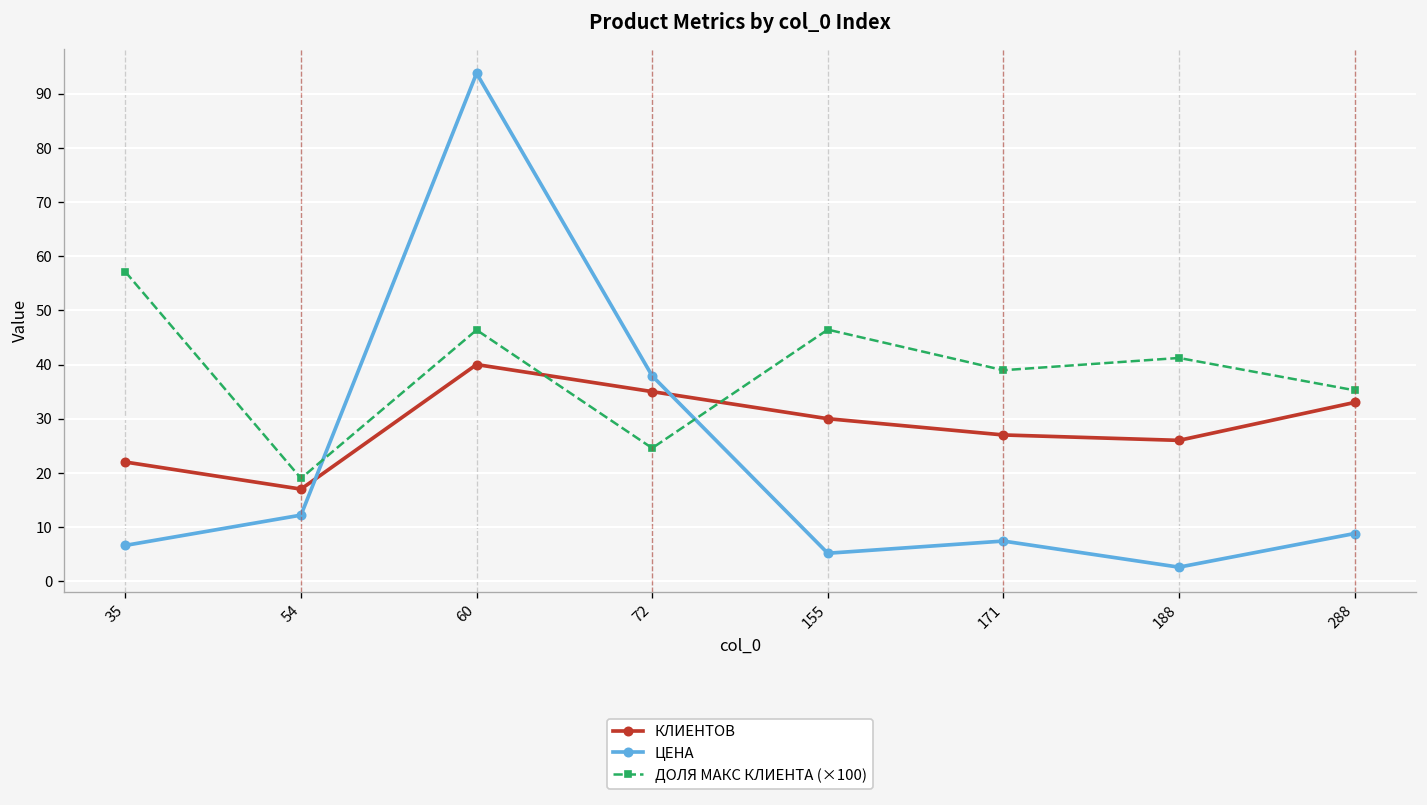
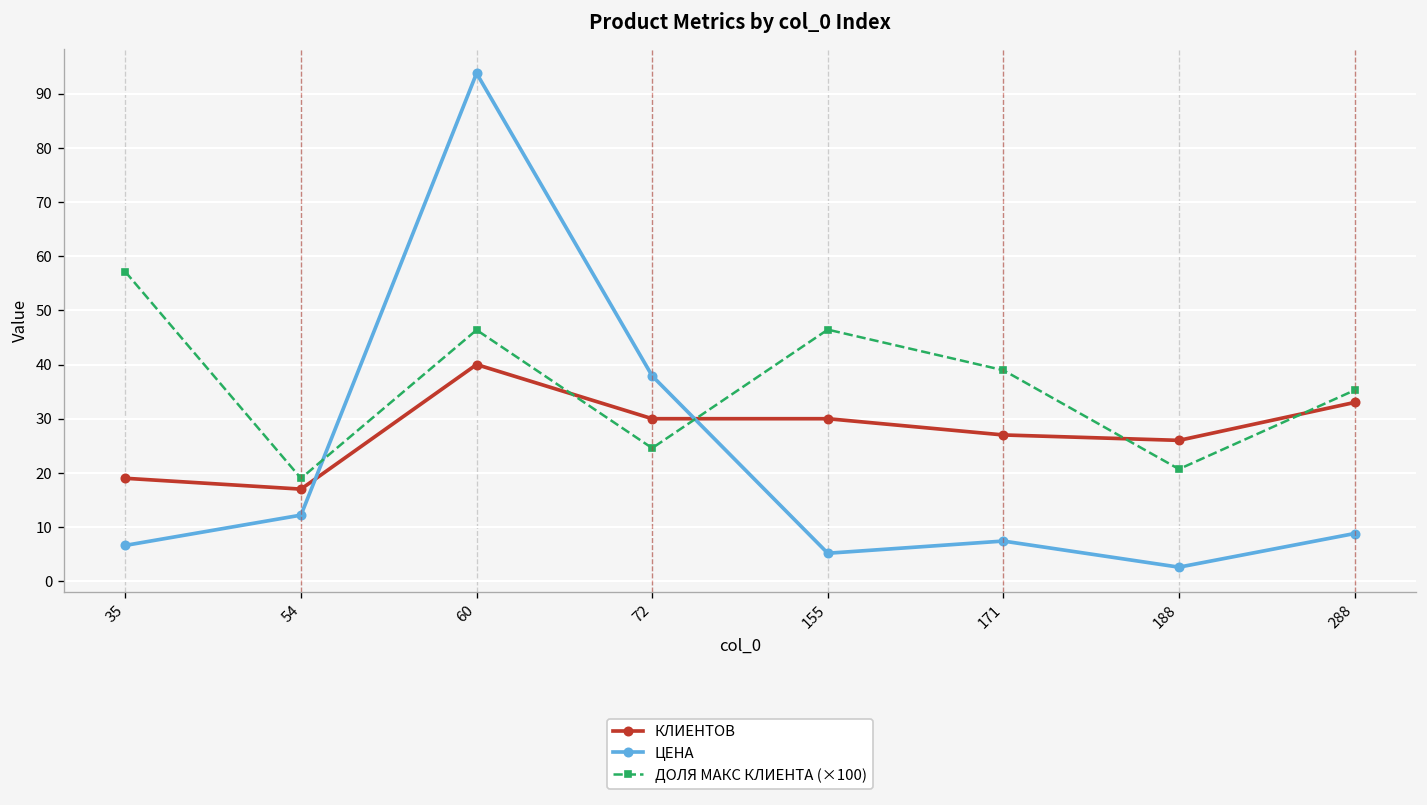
КЛИЕНТОВ, 35: 22 -> 19
КЛИЕНТОВ, 72: 35 -> 30
ДОЛЯ МАКС КЛИЕНТА (×100), 188: 41 -> 21
